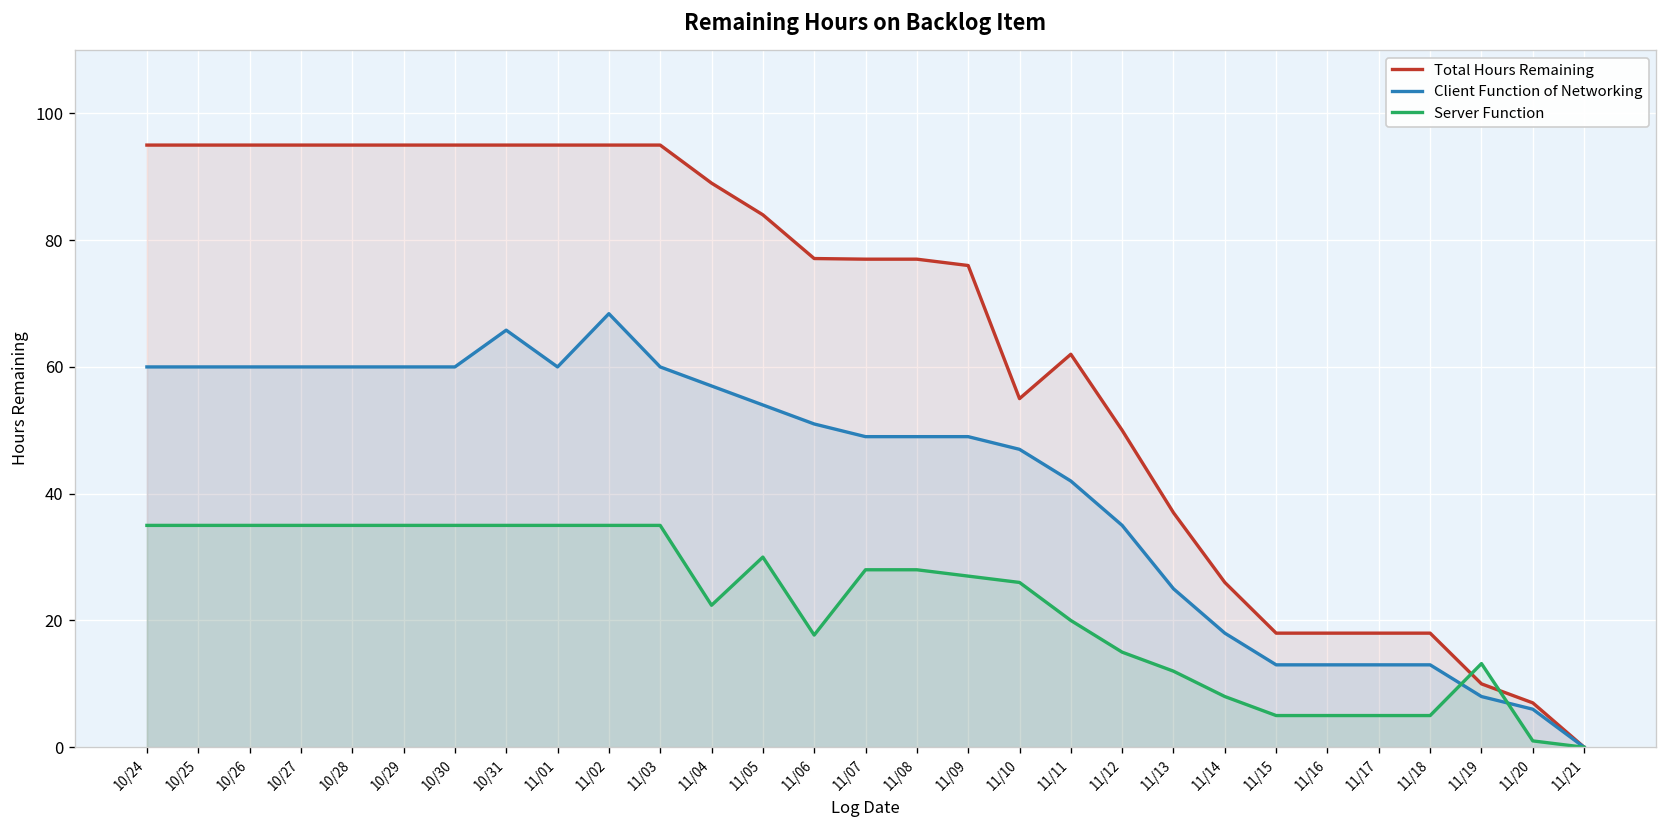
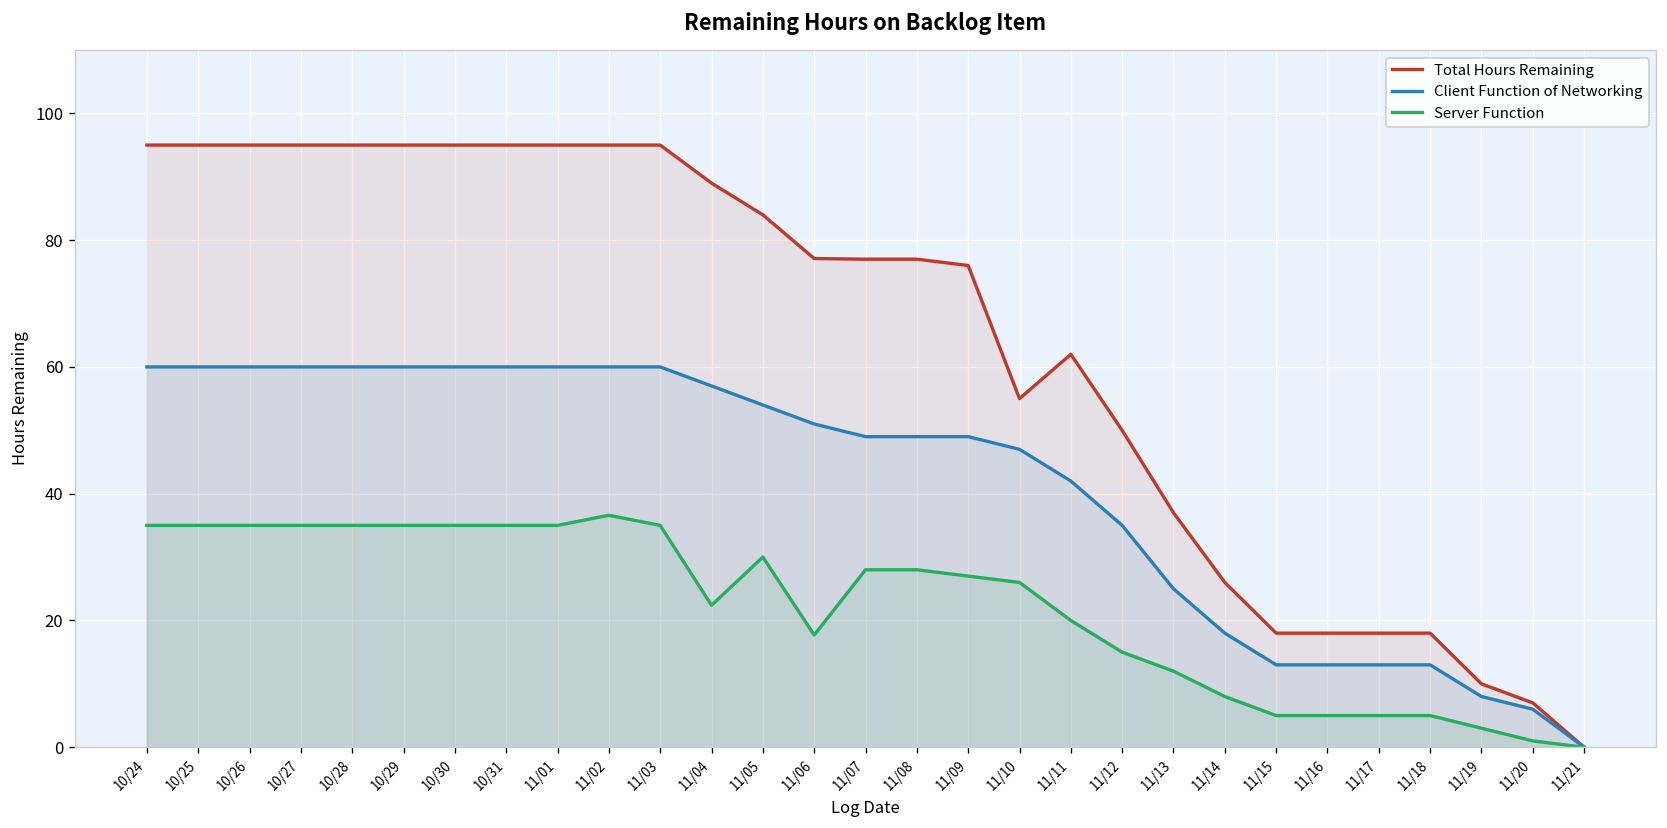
Client Function of Networking, 10/31: 66 -> 60
Client Function of Networking, 11/02: 68 -> 60
Server Function, 11/02: 35 -> 37
Server Function, 11/19: 13 -> 3
